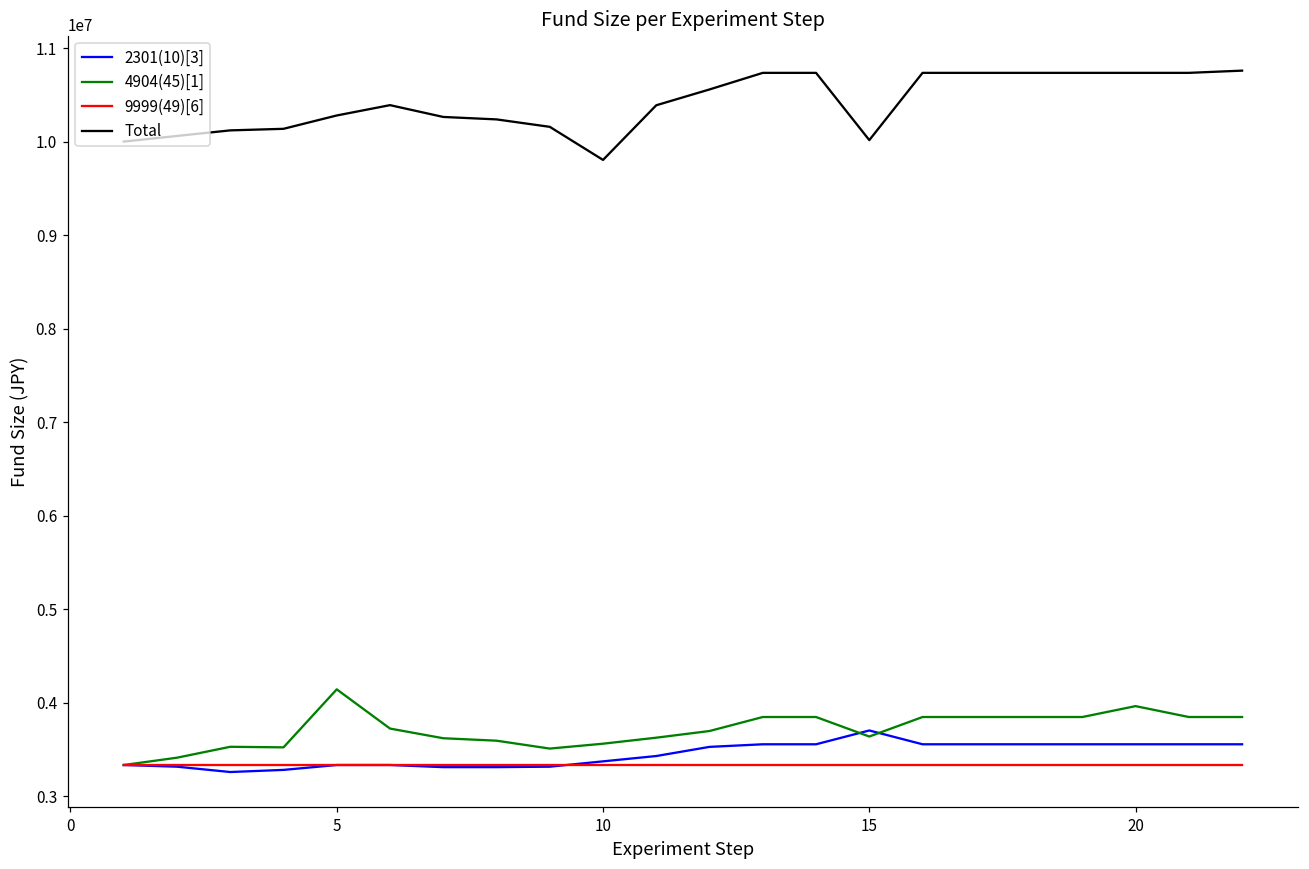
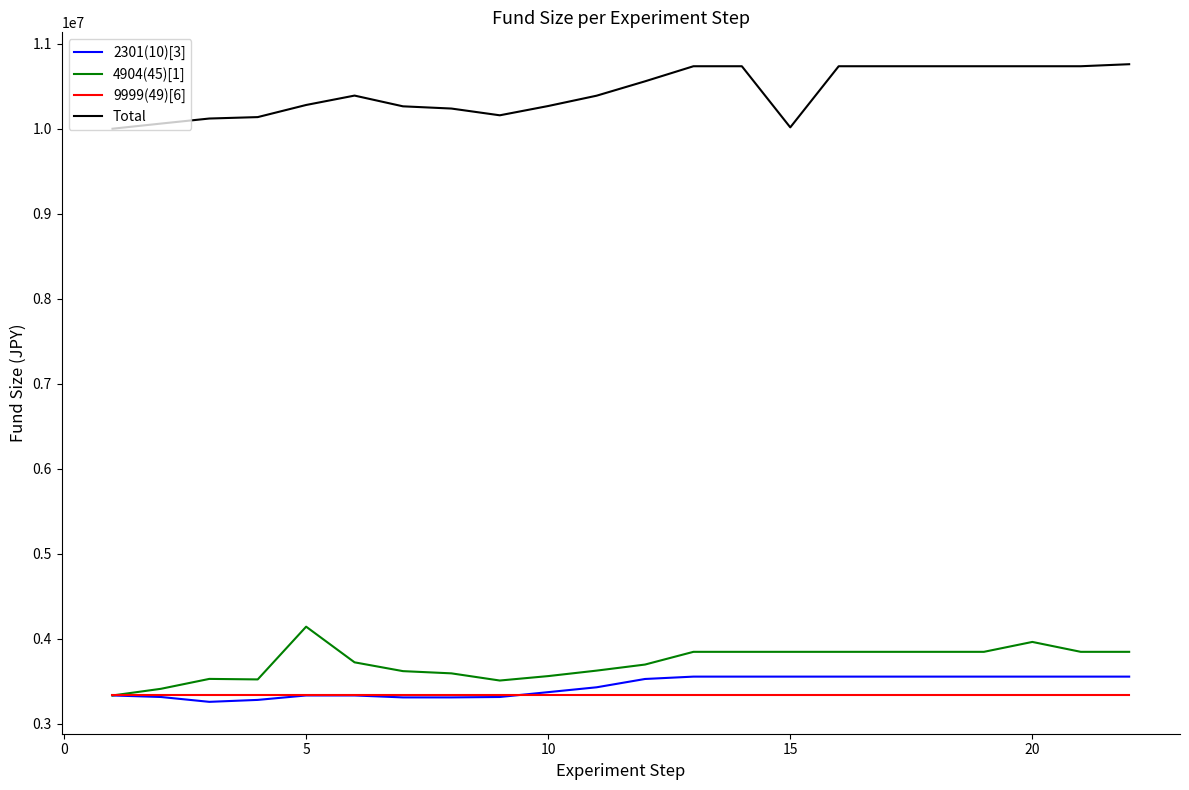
Total, 10: 9800000 -> 10300000
2301(10)[3], 15: 3700000 -> 3600000
4904(45)[1], 15: 3600000 -> 3800000
